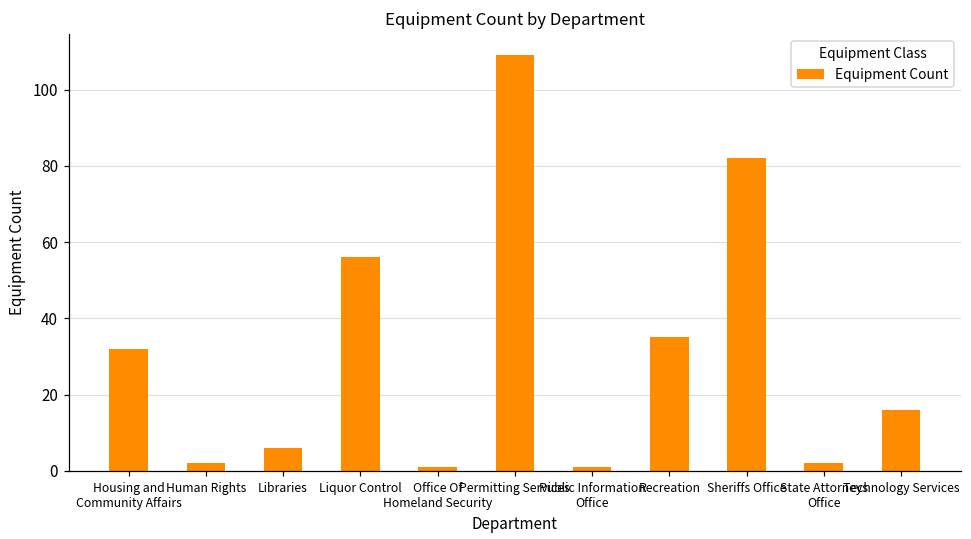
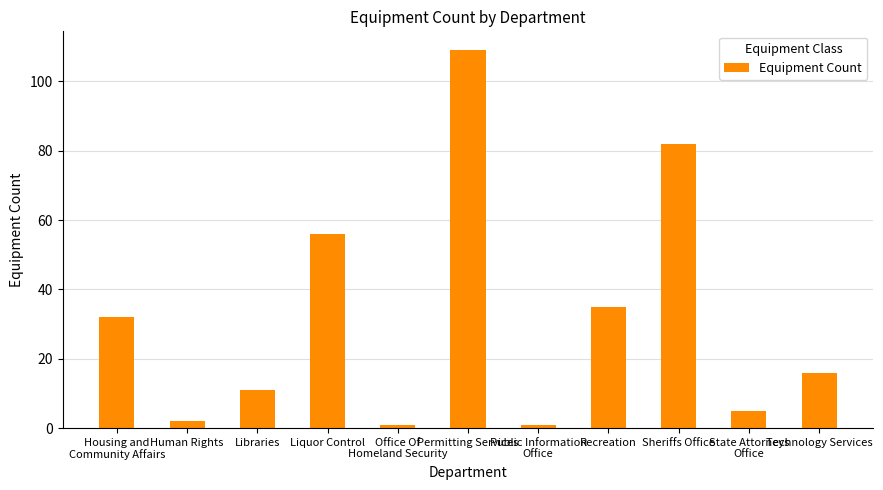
Libraries: 6 -> 11
State Attorneys Office: 2 -> 5
